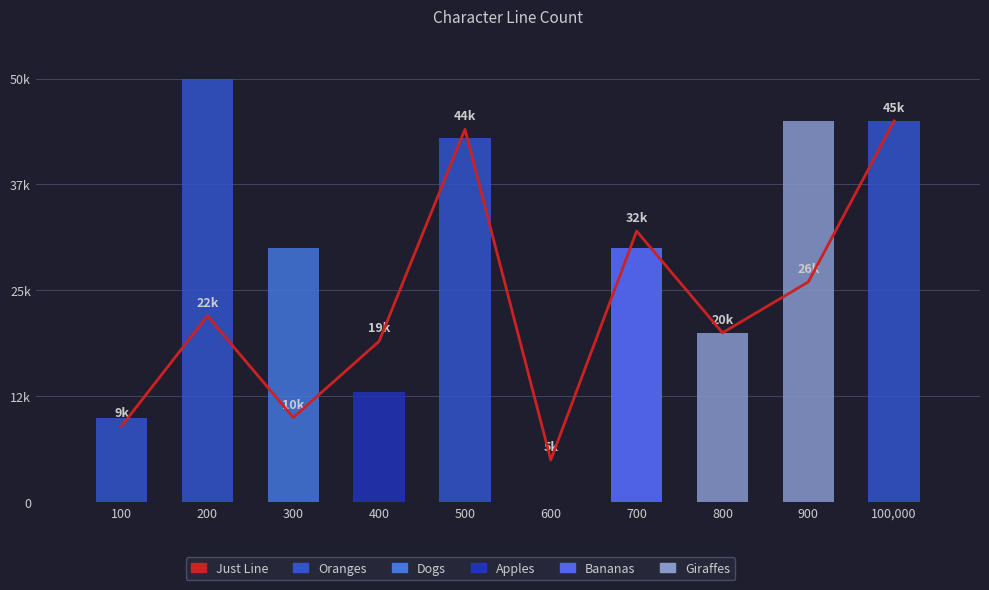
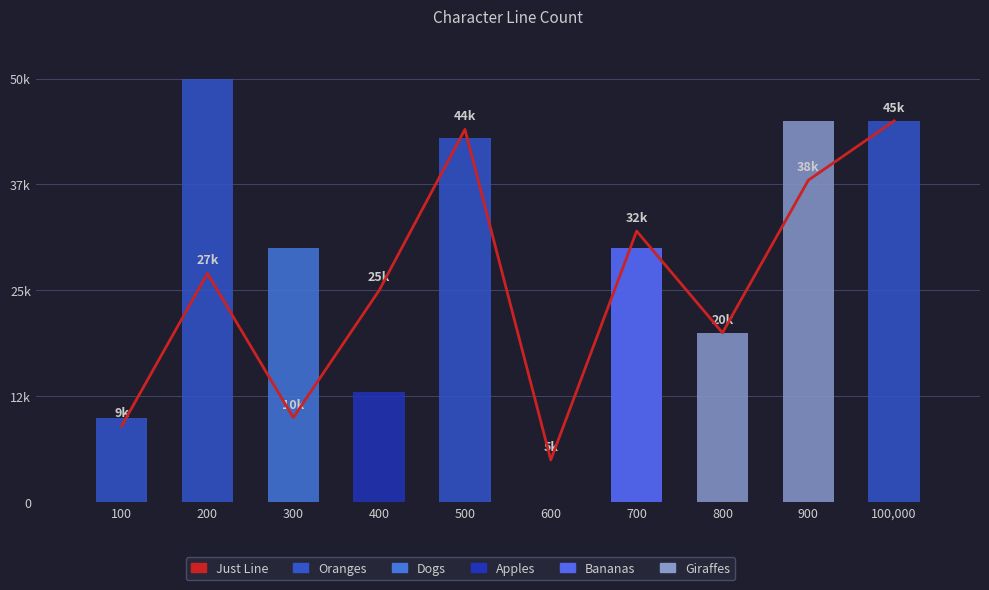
Just Line, 200: 22k -> 27k
Just Line, 400: 19k -> 25k
Just Line, 900: 26k -> 38k
